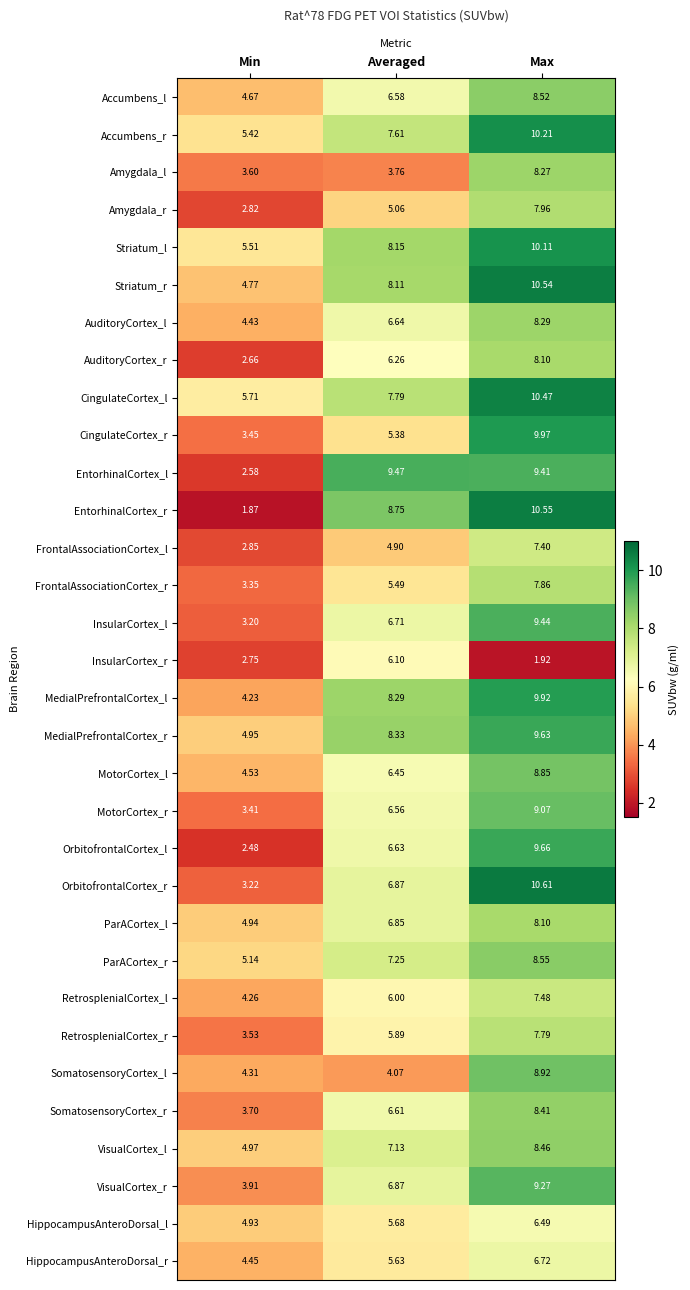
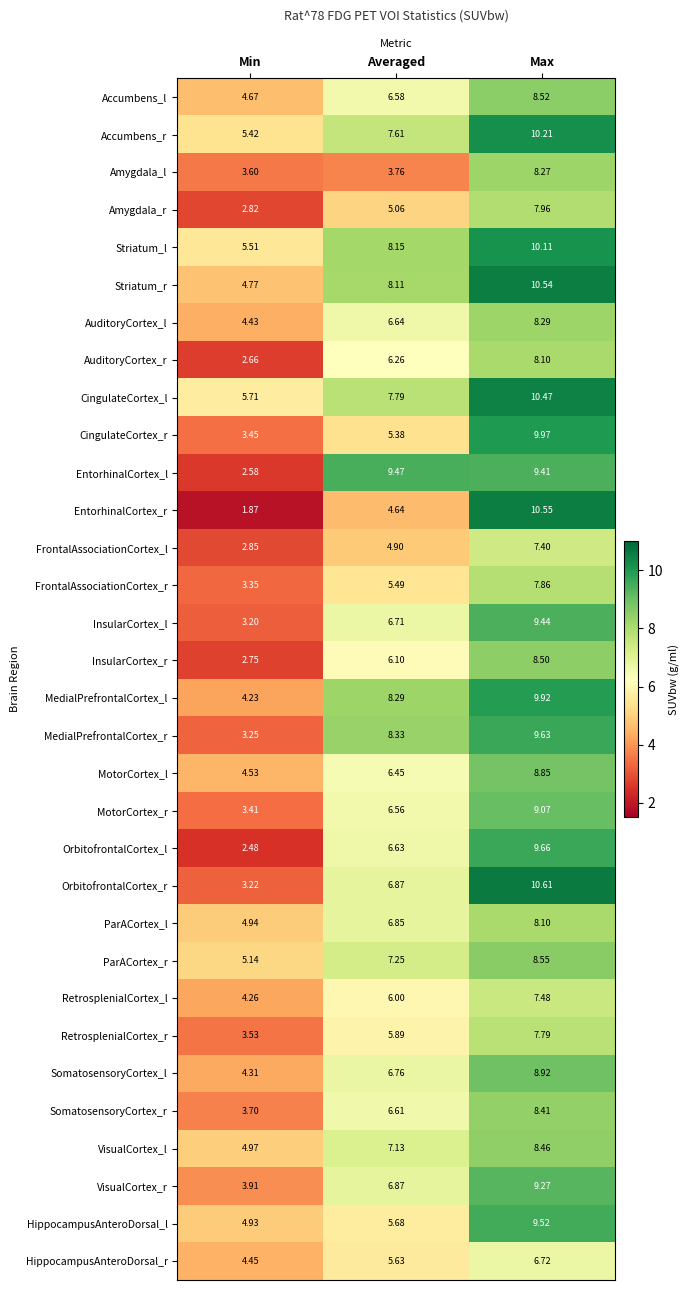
EntorhinalCortex_r, Averaged: 8.75 -> 4.64
InsularCortex_r, Max: 1.92 -> 8.50
MedialPrefrontalCortex_r, Min: 4.95 -> 3.25
SomatosensoryCortex_l, Averaged: 4.07 -> 6.76
HippocampusAnteroDorsal_l, Max: 6.49 -> 9.52
